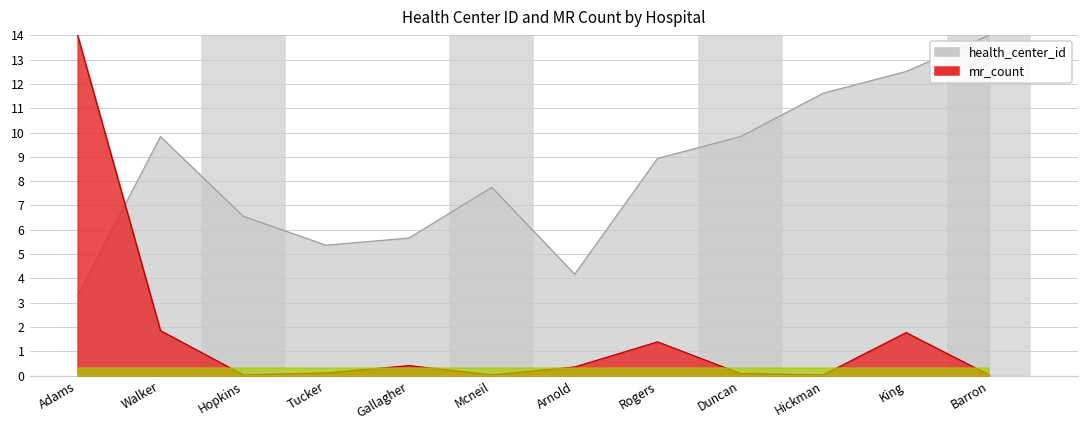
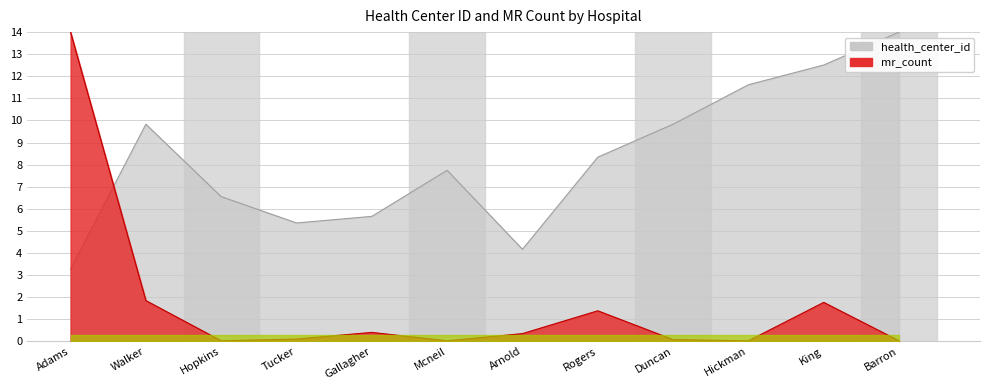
health_center_id, Rogers: 8.9 -> 8.3
